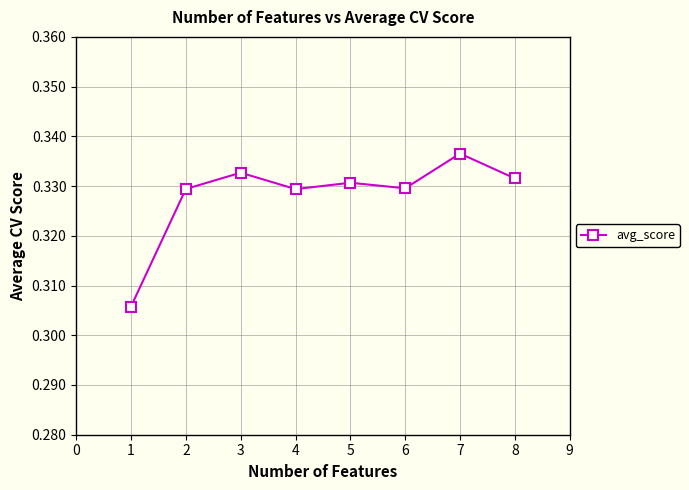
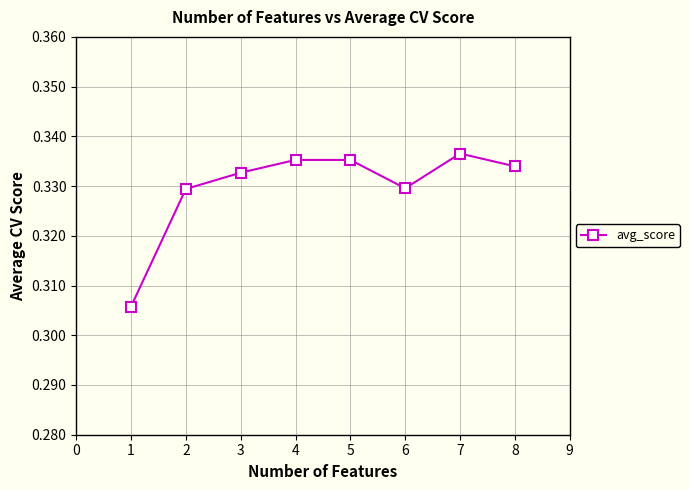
4: 0.329 -> 0.335
5: 0.331 -> 0.335
8: 0.332 -> 0.334
